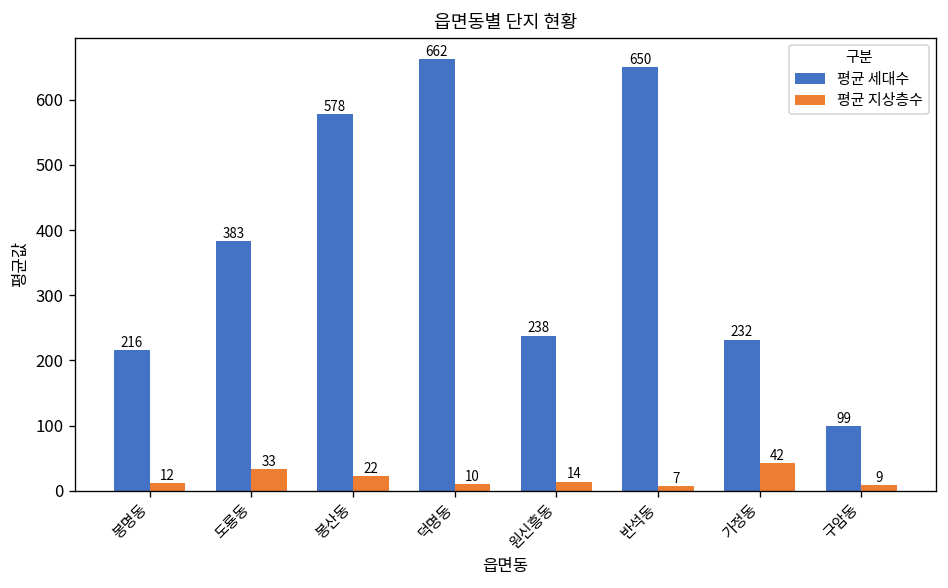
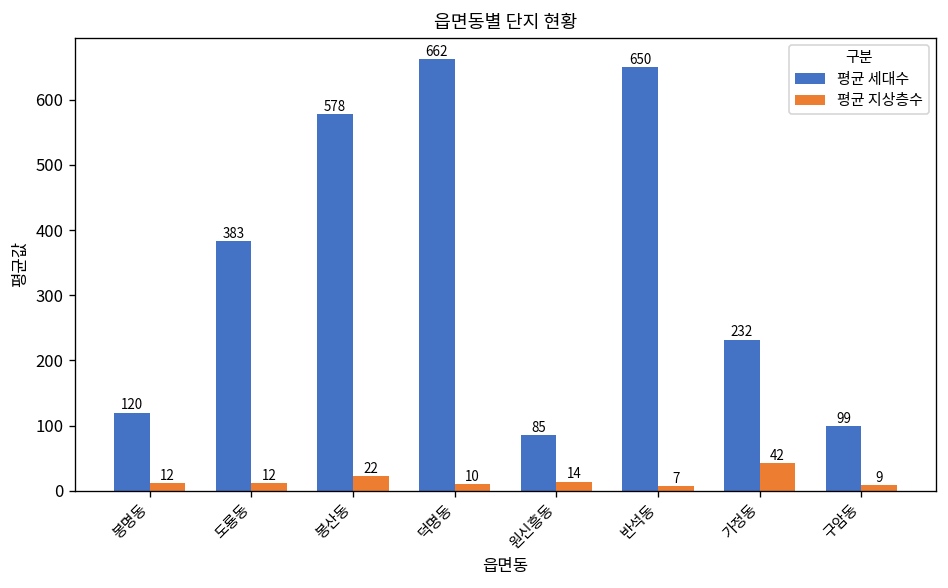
평균 세대수, 봉명동: 216 -> 120
평균 지상층수, 도룡동: 33 -> 12
평균 세대수, 원신흥동: 238 -> 85
